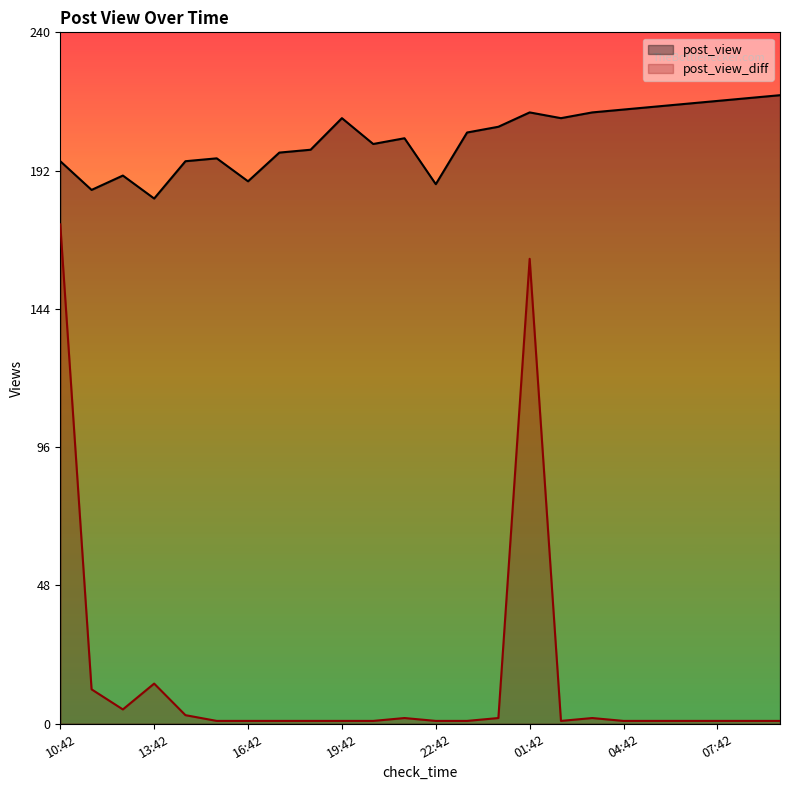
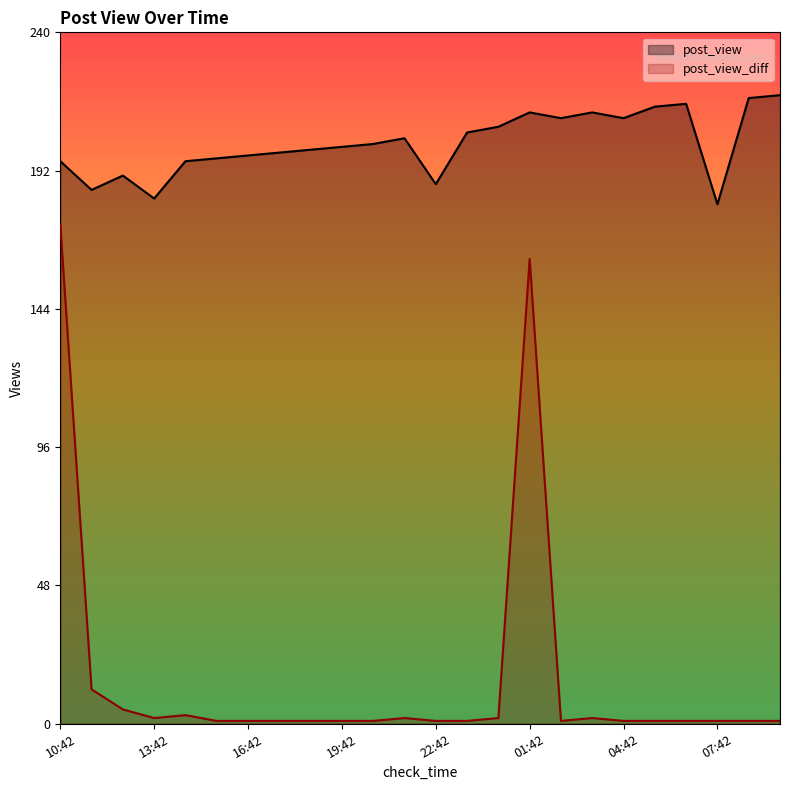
post_view_diff, 13:42: 14 -> 2
post_view, 16:42: 189 -> 198
post_view, 19:42: 211 -> 201
post_view, 04:42: 214 -> 211
post_view, 07:42: 217 -> 181
